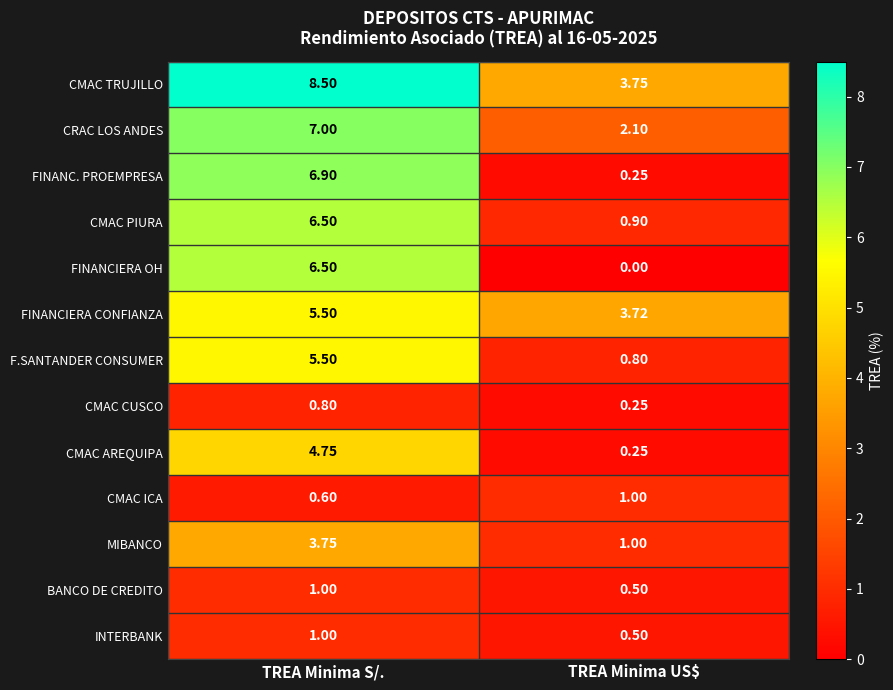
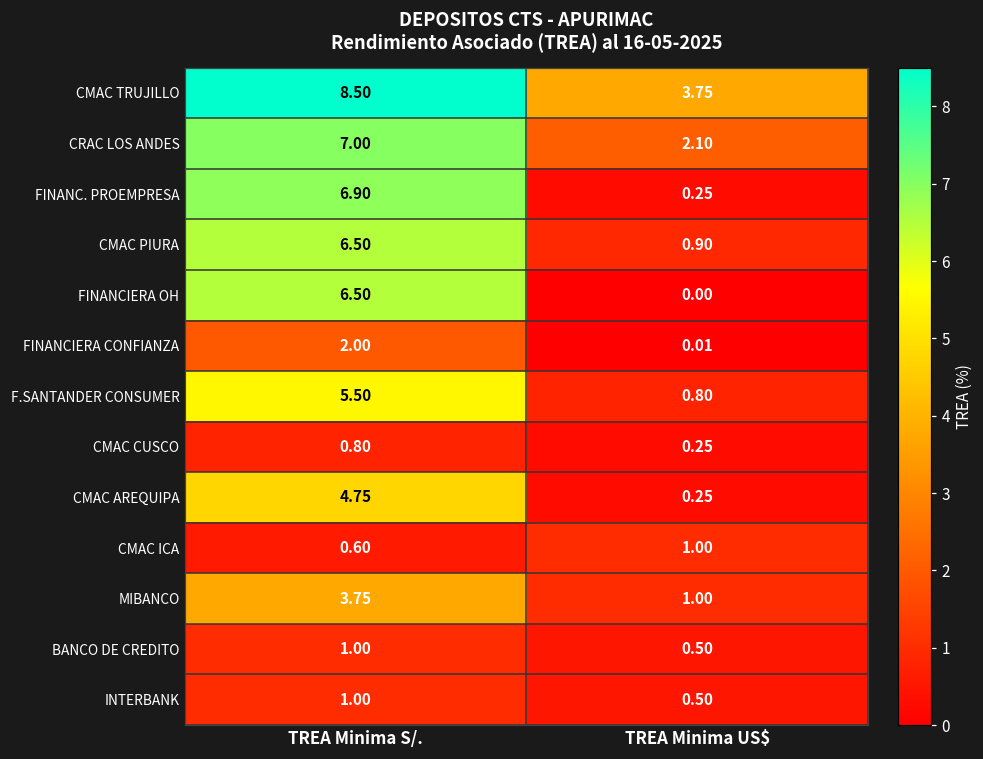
FINANCIERA CONFIANZA, TREA Minima S/.: 5.50 -> 2.00
FINANCIERA CONFIANZA, TREA Minima US$: 3.72 -> 0.01
